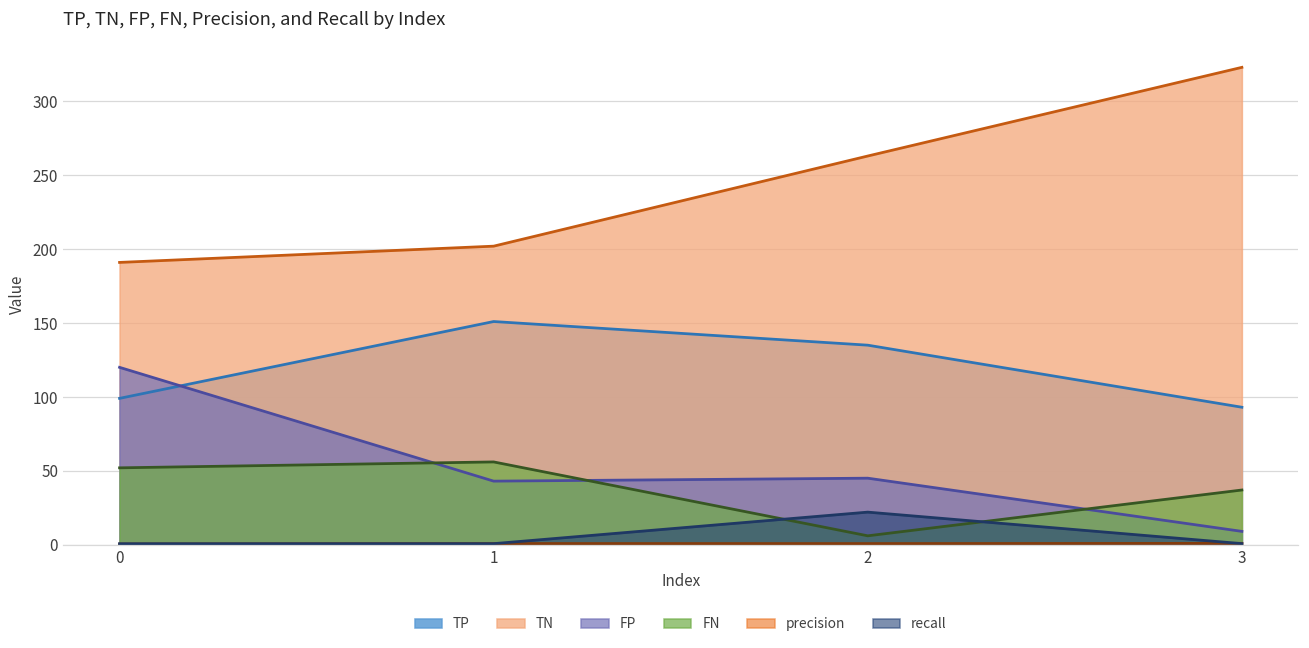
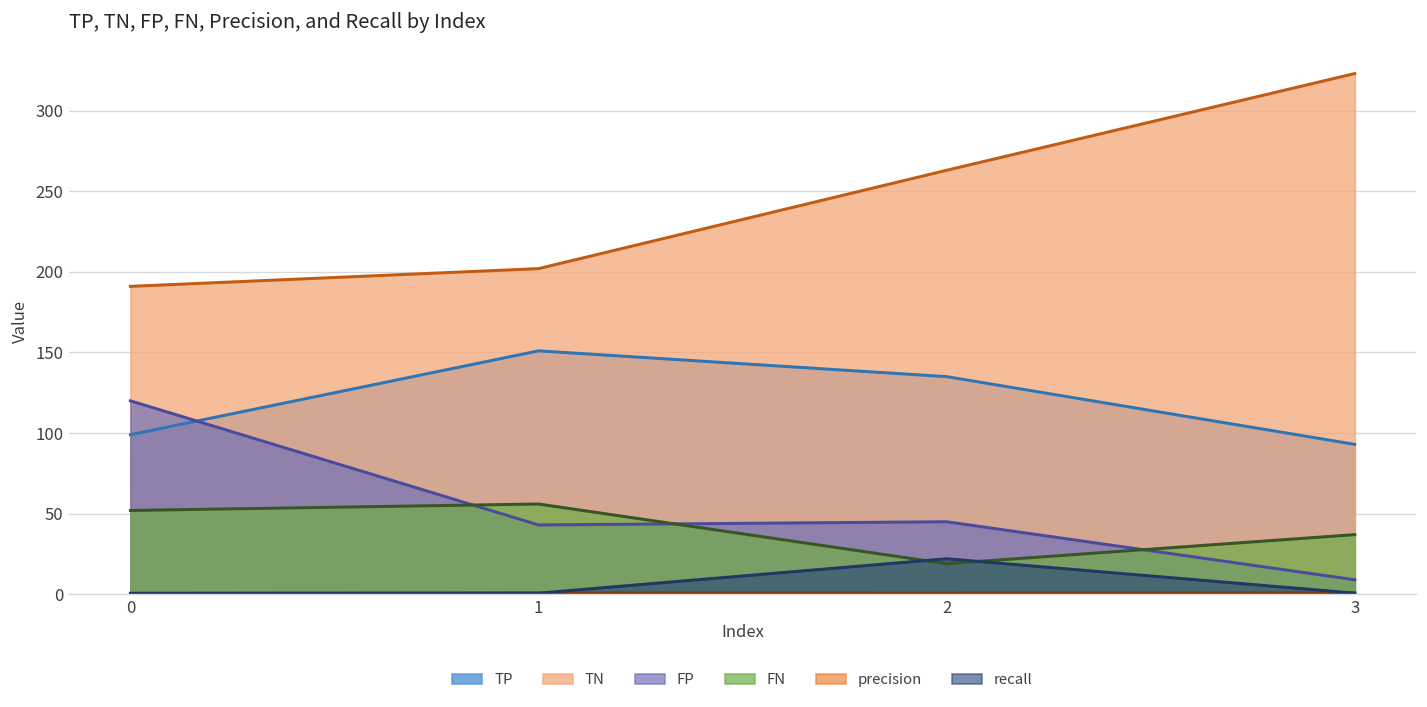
FN, 2: 6 -> 19
